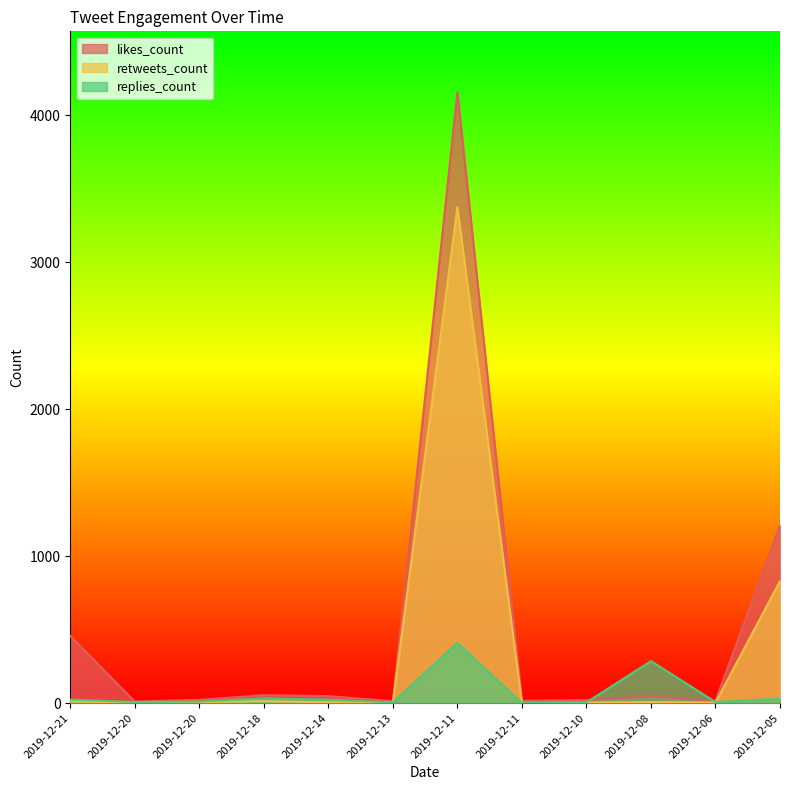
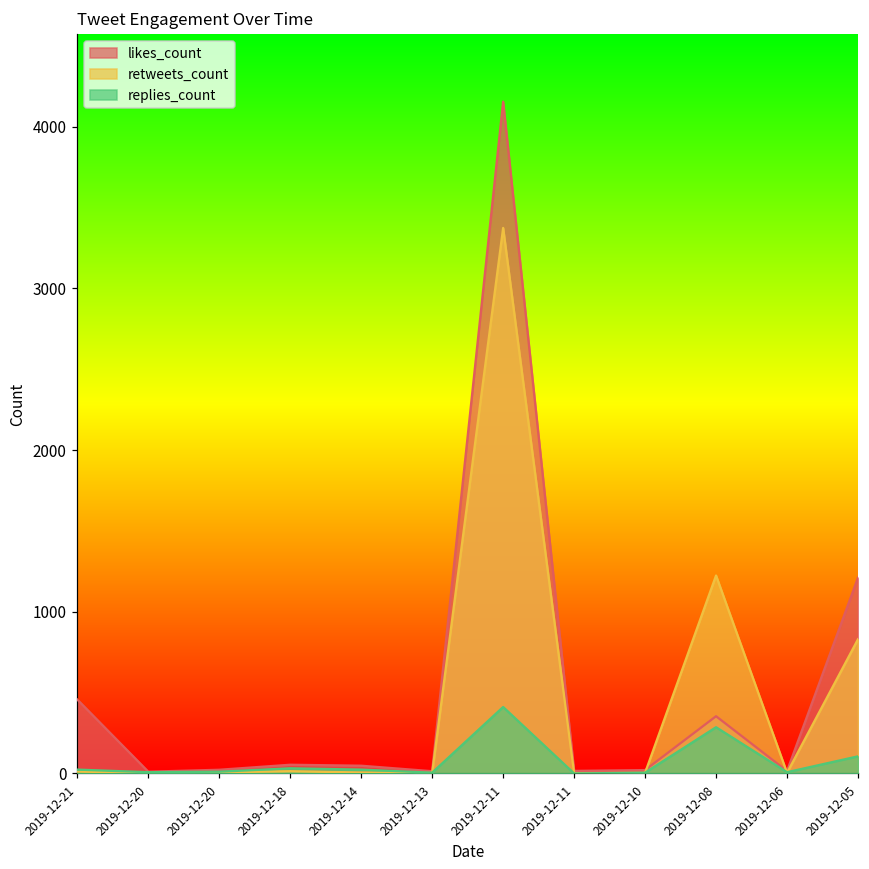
likes_count, 2019-12-08: 50 -> 350
retweets_count, 2019-12-08: 10 -> 1220
replies_count, 2019-12-05: 30 -> 110
